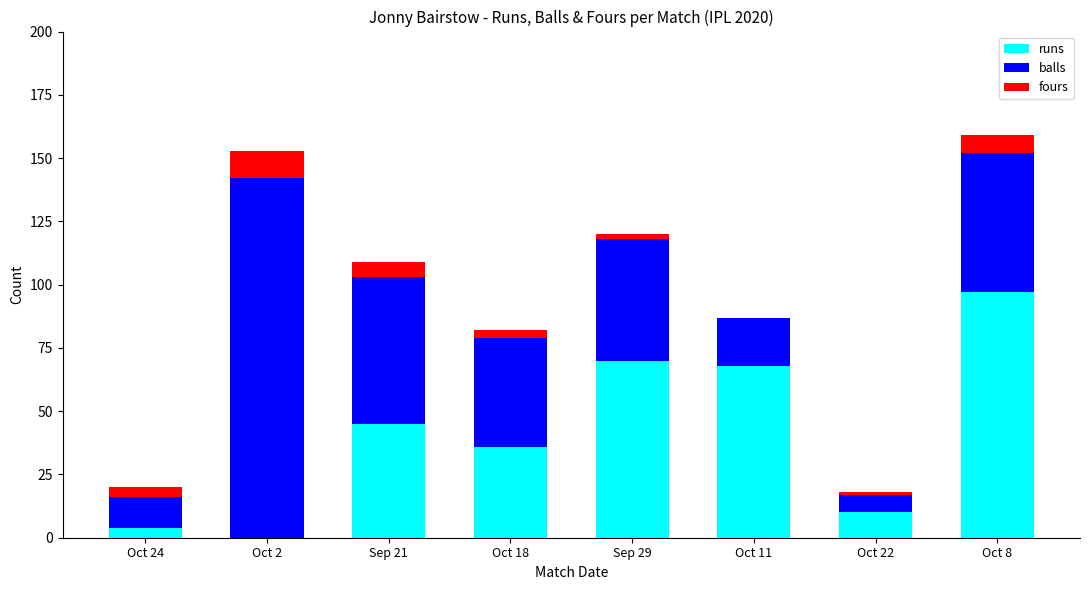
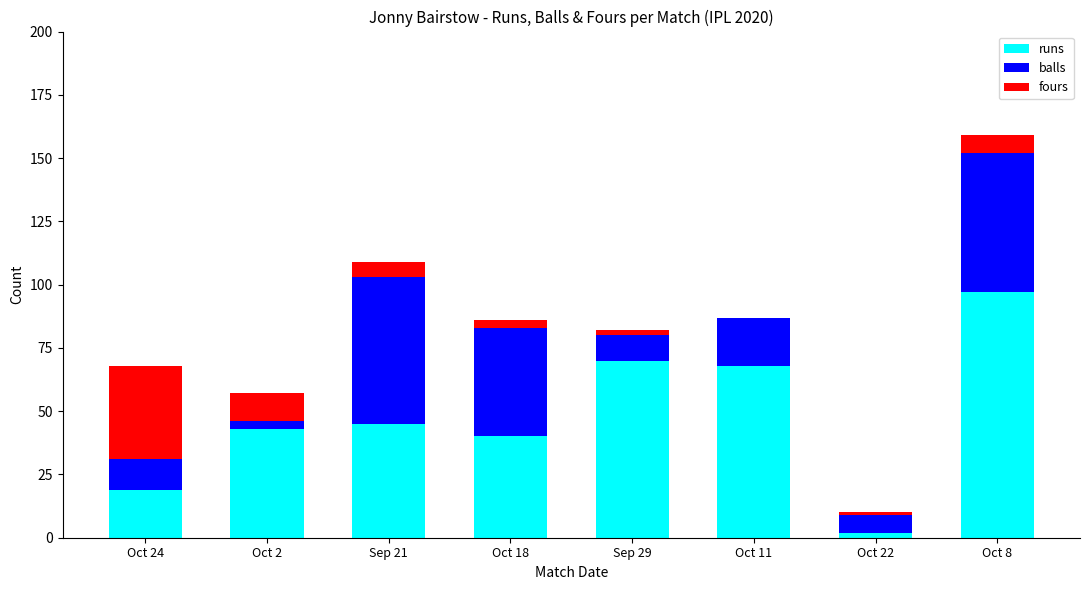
runs, Oct 24: 4 -> 19
fours, Oct 24: 4 -> 37
runs, Oct 2: 0 -> 43
balls, Oct 2: 142 -> 3
runs, Oct 18: 36 -> 40
balls, Sep 29: 48 -> 10
runs, Oct 22: 10 -> 2
